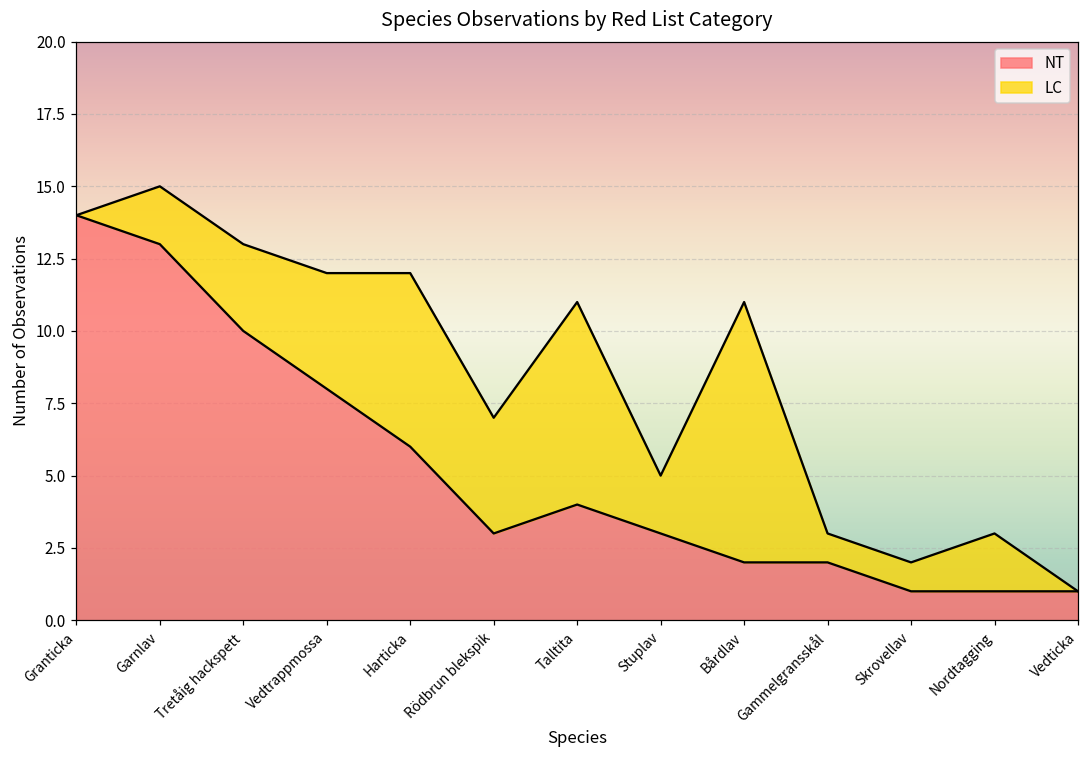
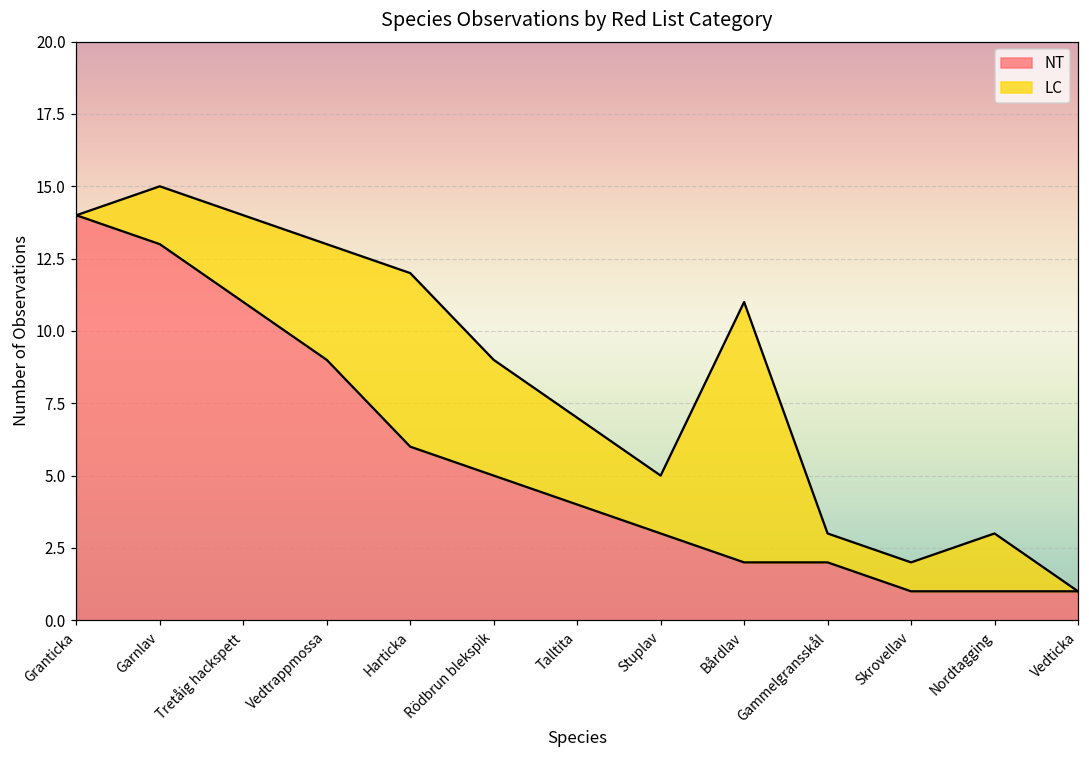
NT, Tretåig hackspett: 10 -> 11
NT, Vedtrappmossa: 8 -> 9
NT, Rödbrun blekspik: 3 -> 5
LC, Talltita: 7 -> 3
